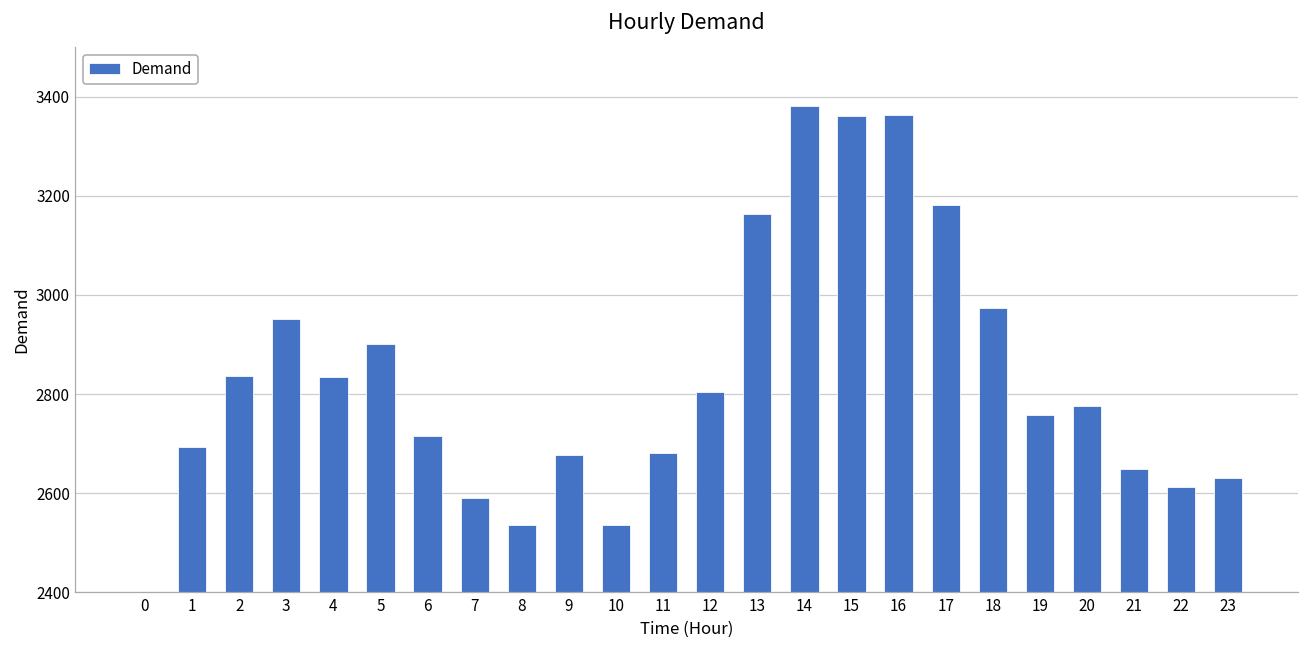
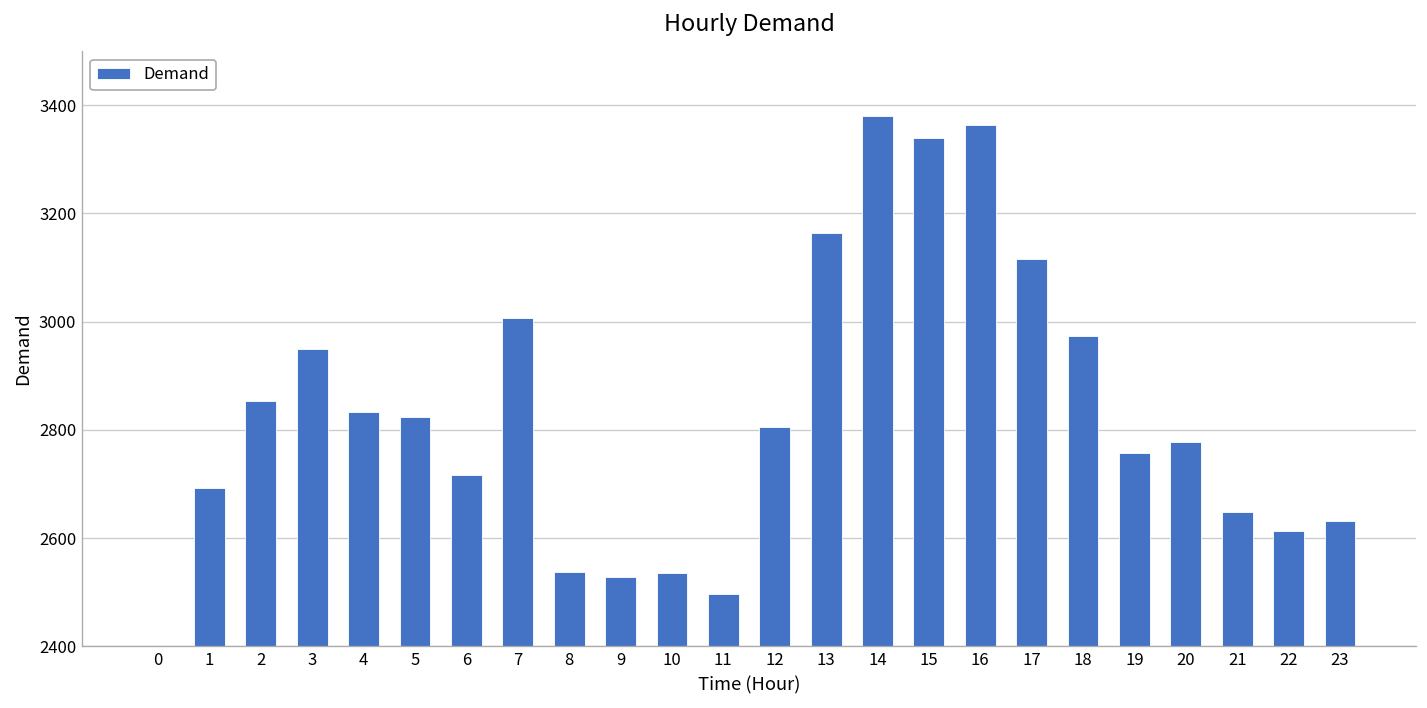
2: 2840 -> 2850
5: 2900 -> 2820
7: 2590 -> 3010
9: 2680 -> 2530
11: 2680 -> 2500
15: 3360 -> 3340
17: 3180 -> 3120
